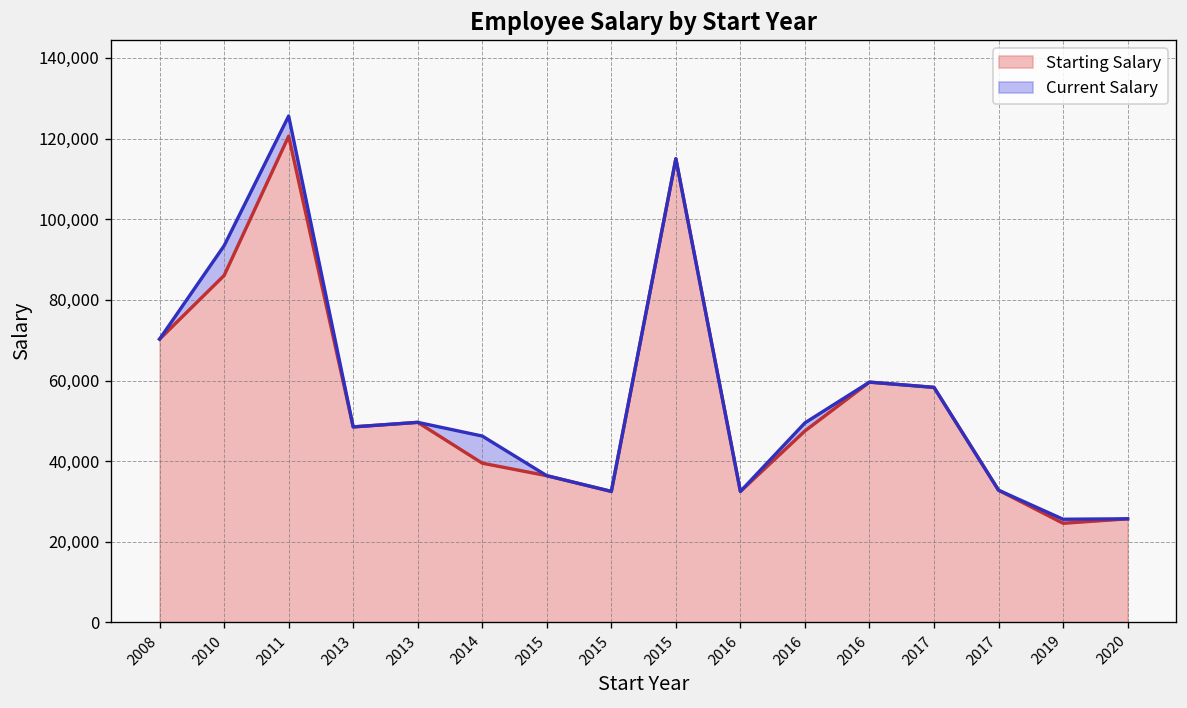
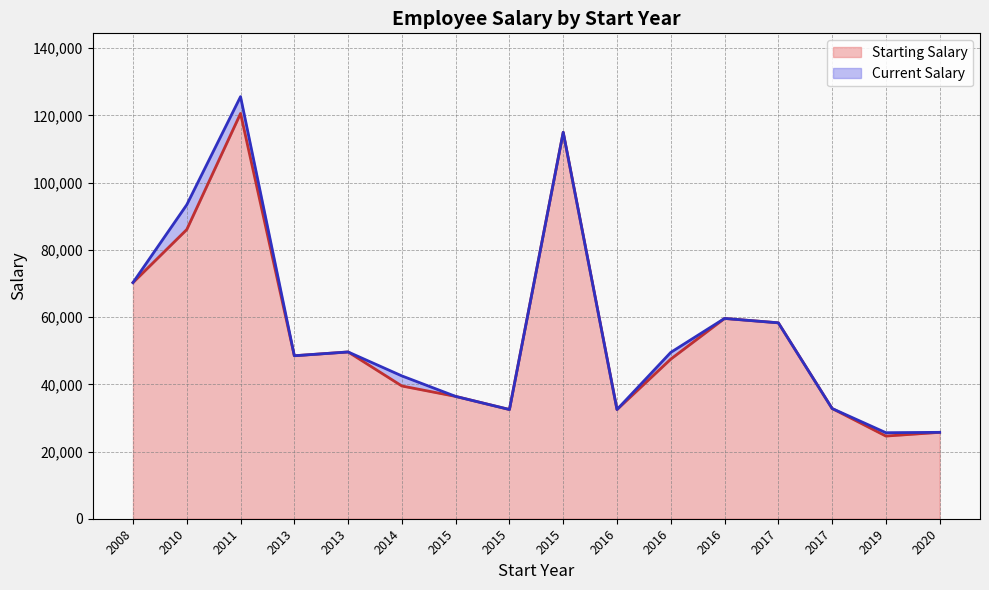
Current Salary, 2014: 46,000 -> 43,000
